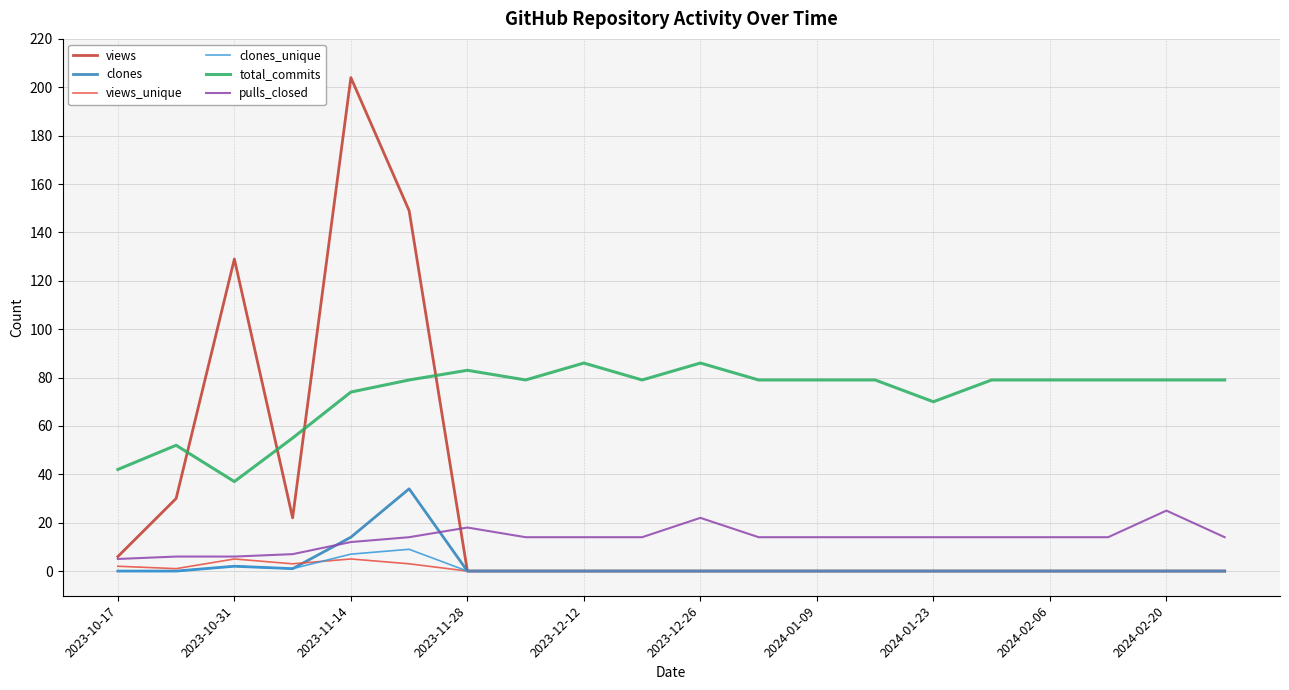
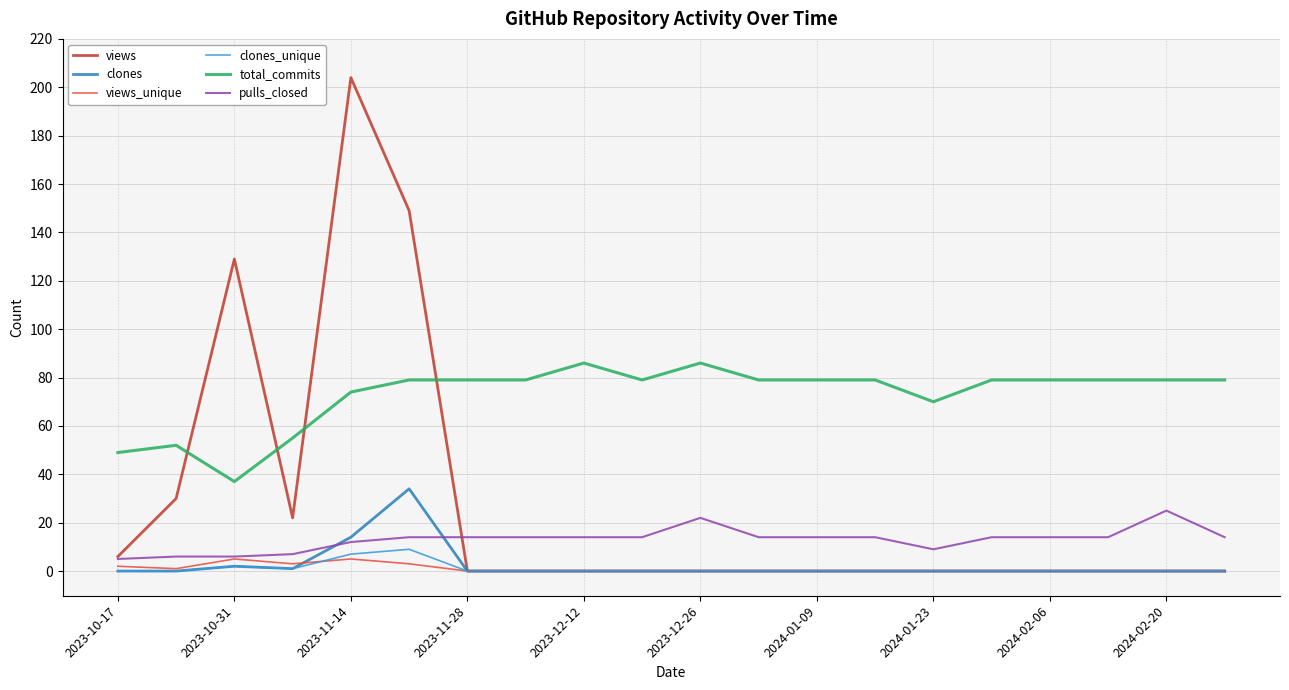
total_commits, 2023-10-17: 42 -> 49
total_commits, 2023-11-28: 83 -> 79
pulls_closed, 2023-11-28: 18 -> 14
pulls_closed, 2024-01-23: 14 -> 9
